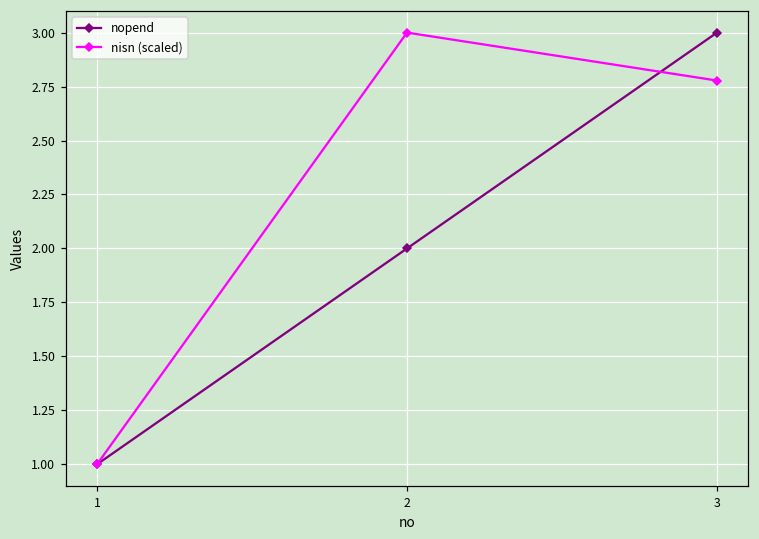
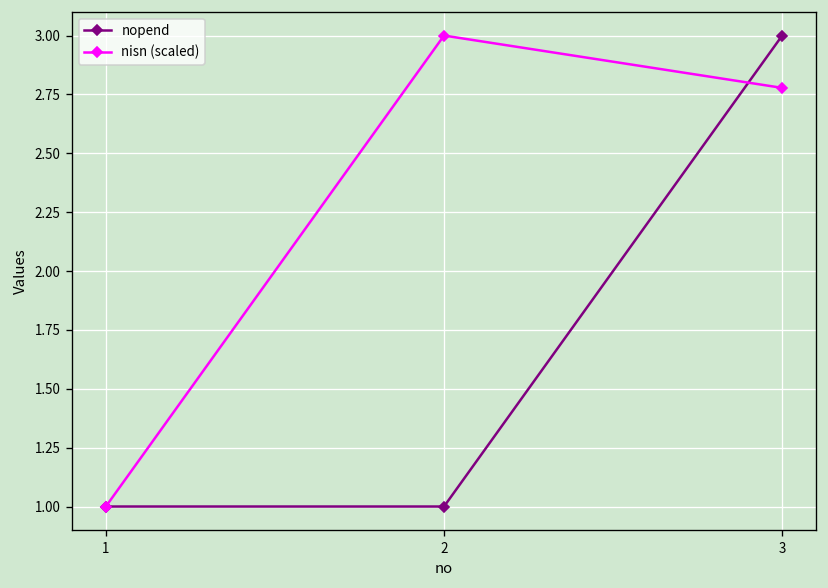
nopend, 2: 2 -> 1
